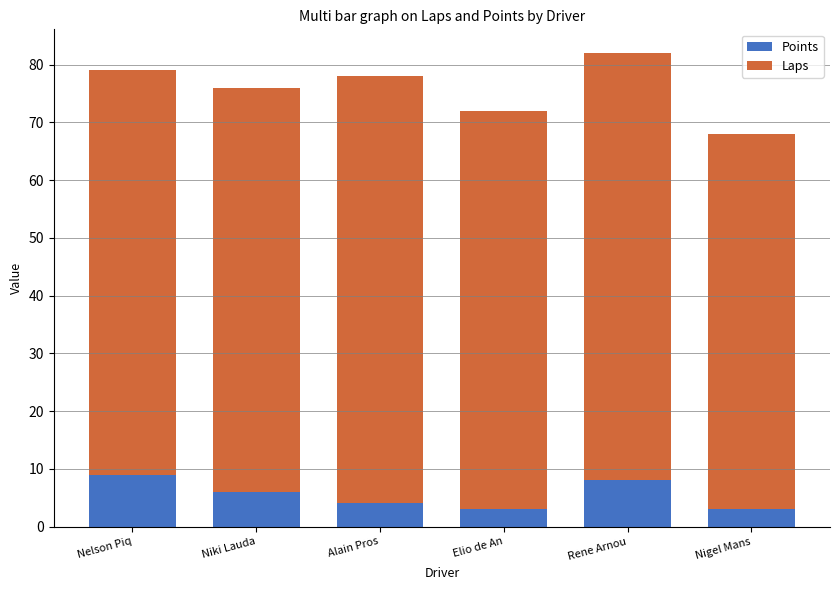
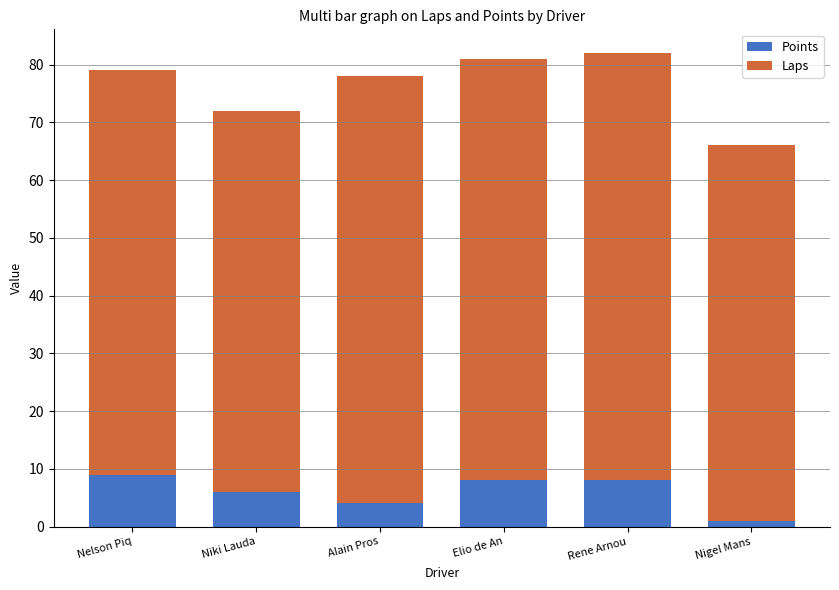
Laps, Niki Lauda: 70 -> 66
Points, Elio de An: 3 -> 8
Laps, Elio de An: 69 -> 73
Points, Nigel Mans: 3 -> 1
